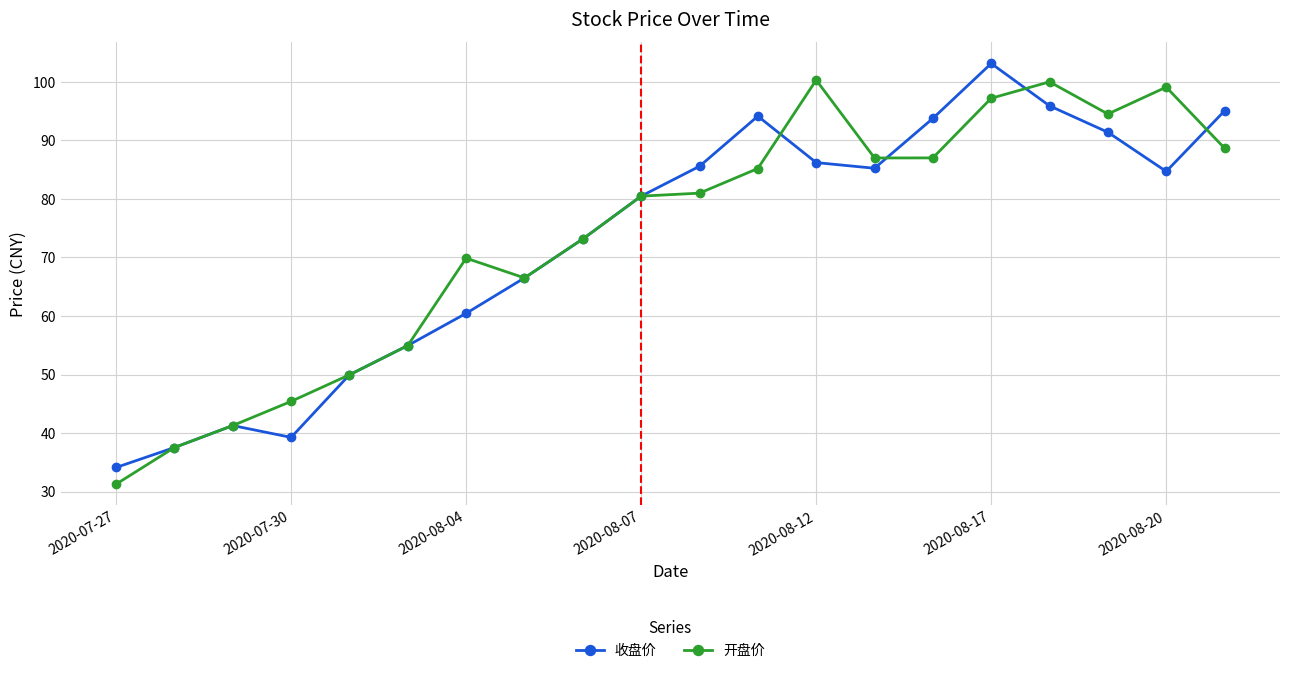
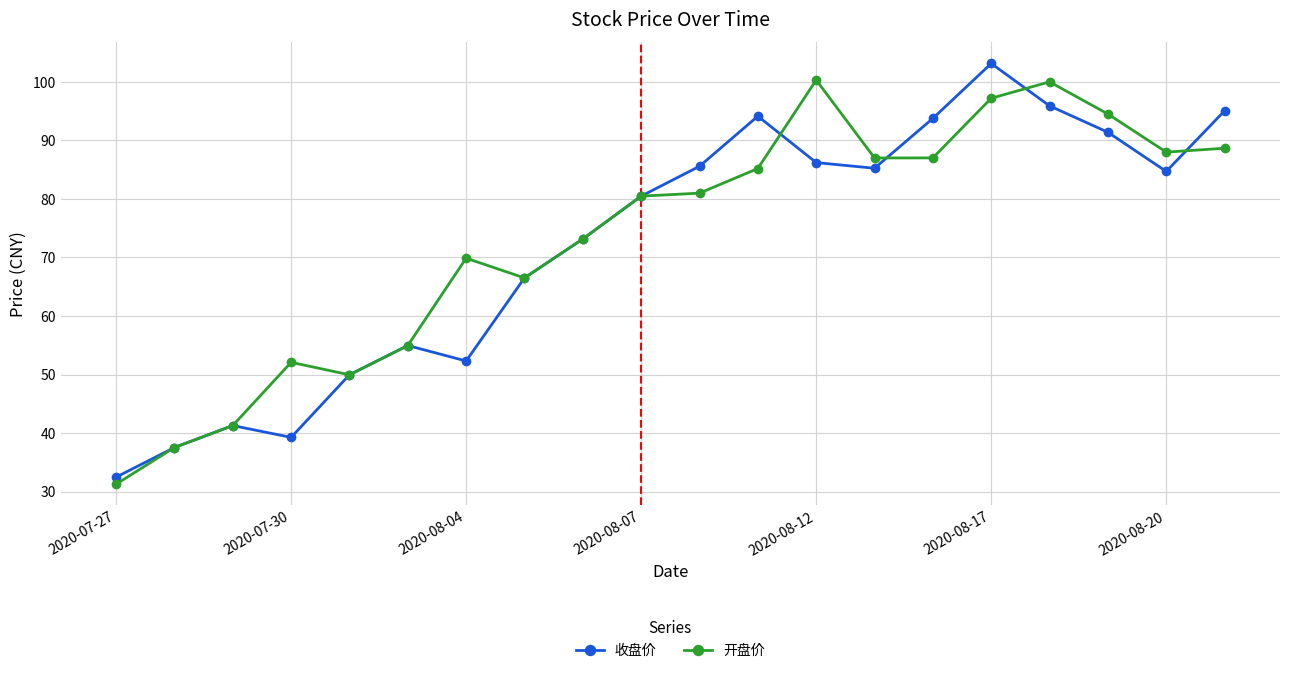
收盘价, 2020-07-27: 34 -> 32
开盘价, 2020-07-30: 45 -> 52
收盘价, 2020-08-04: 60 -> 52
开盘价, 2020-08-20: 99 -> 88
